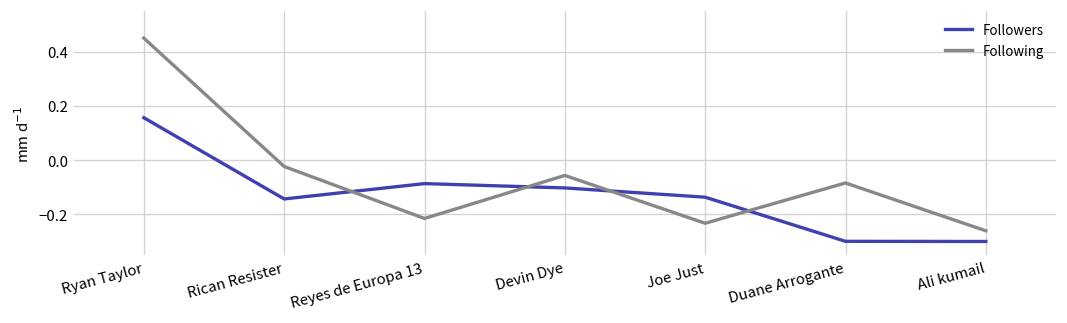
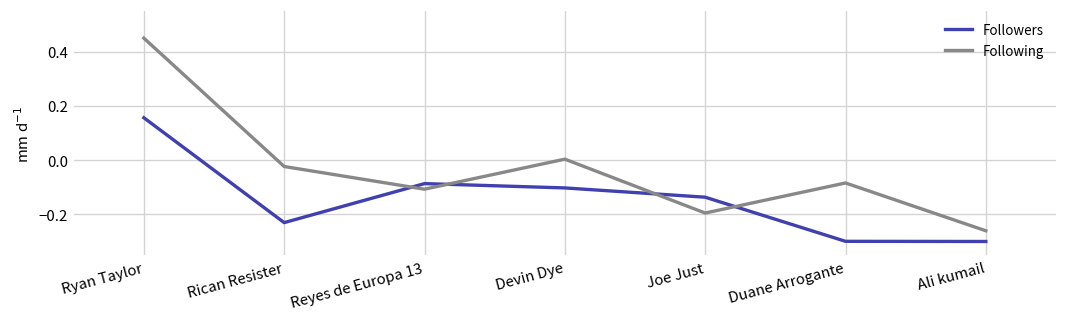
Followers, Rican Resister: -0.14 -> -0.23
Following, Reyes de Europa 13: -0.22 -> -0.11
Following, Devin Dye: -0.06 -> 0.00
Following, Joe Just: -0.23 -> -0.20
